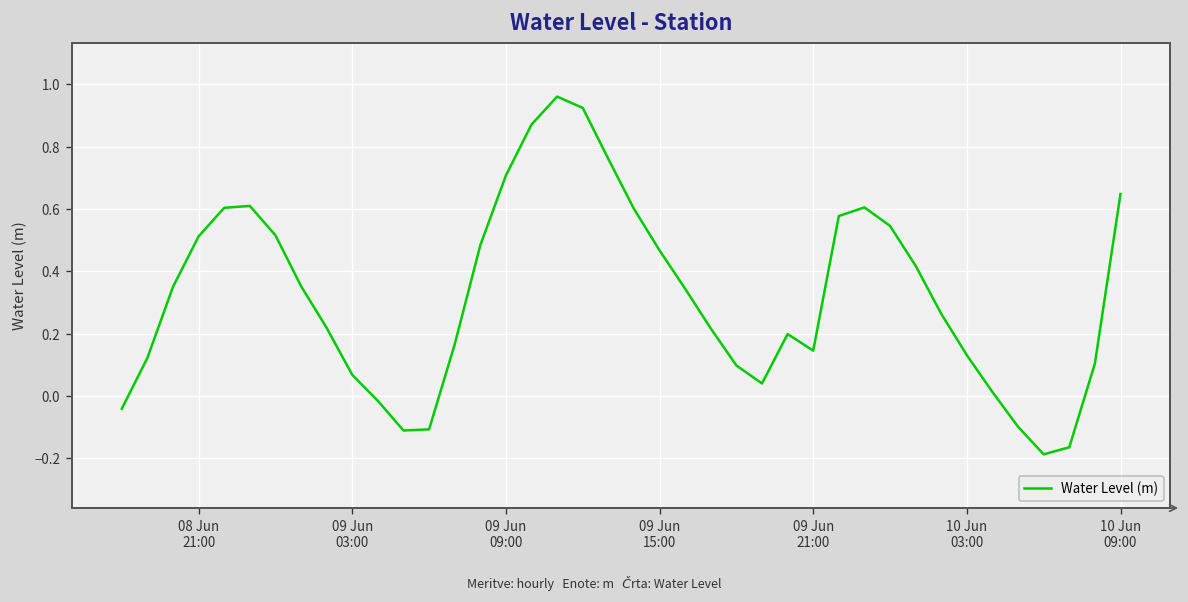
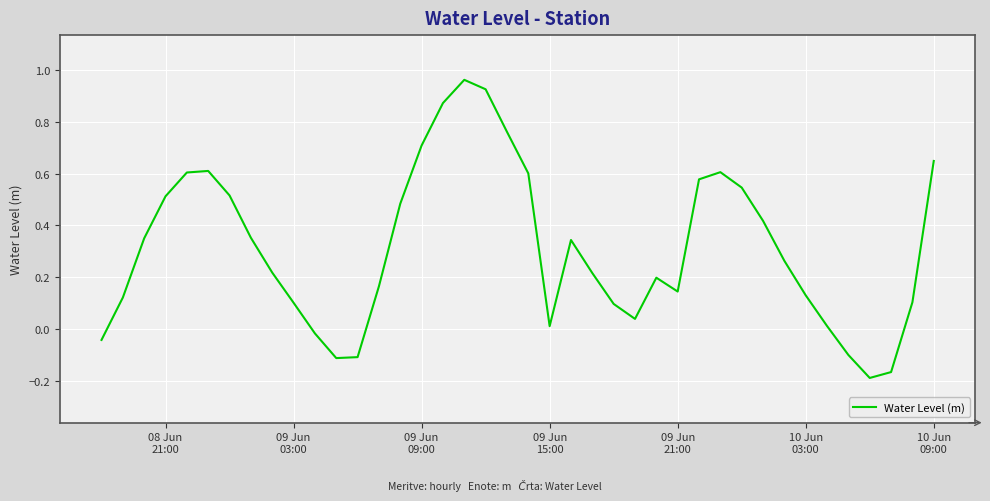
09 Jun 03:00: 0.07 -> 0.10
09 Jun 15:00: 0.47 -> 0.01
